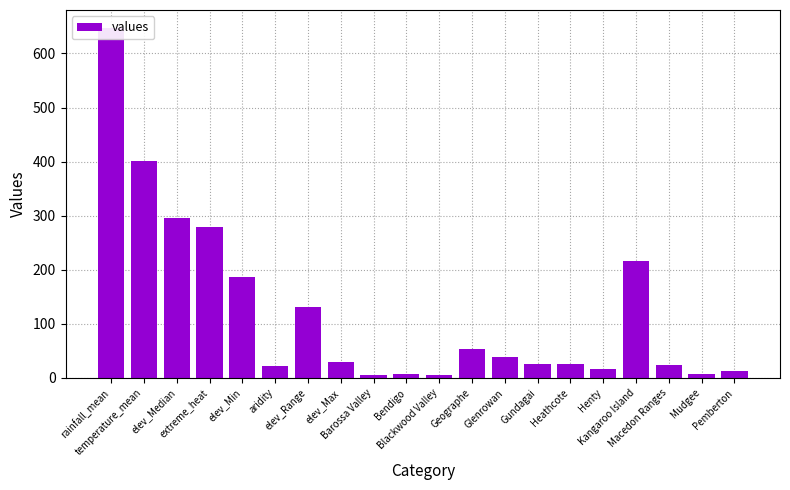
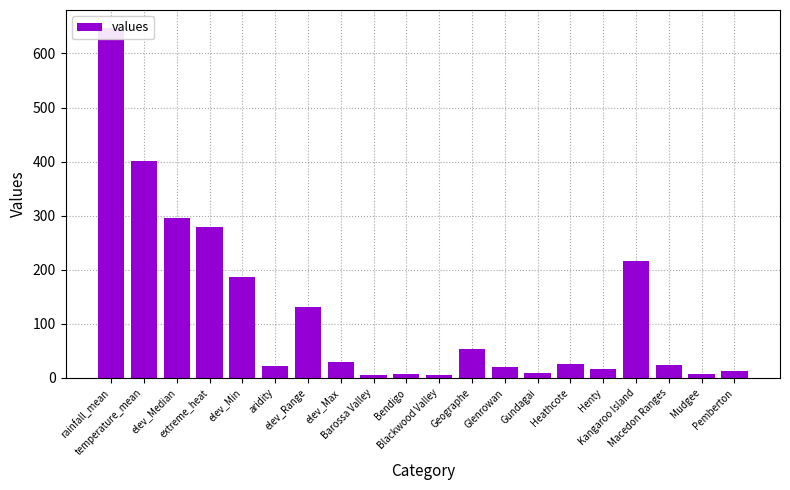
Glenrowan: 40 -> 20
Gundagai: 30 -> 10
